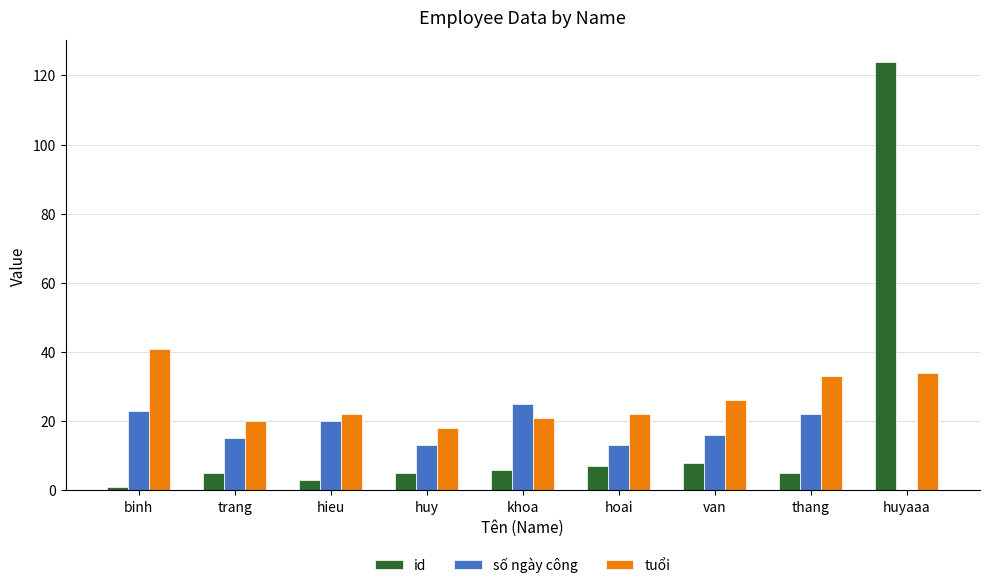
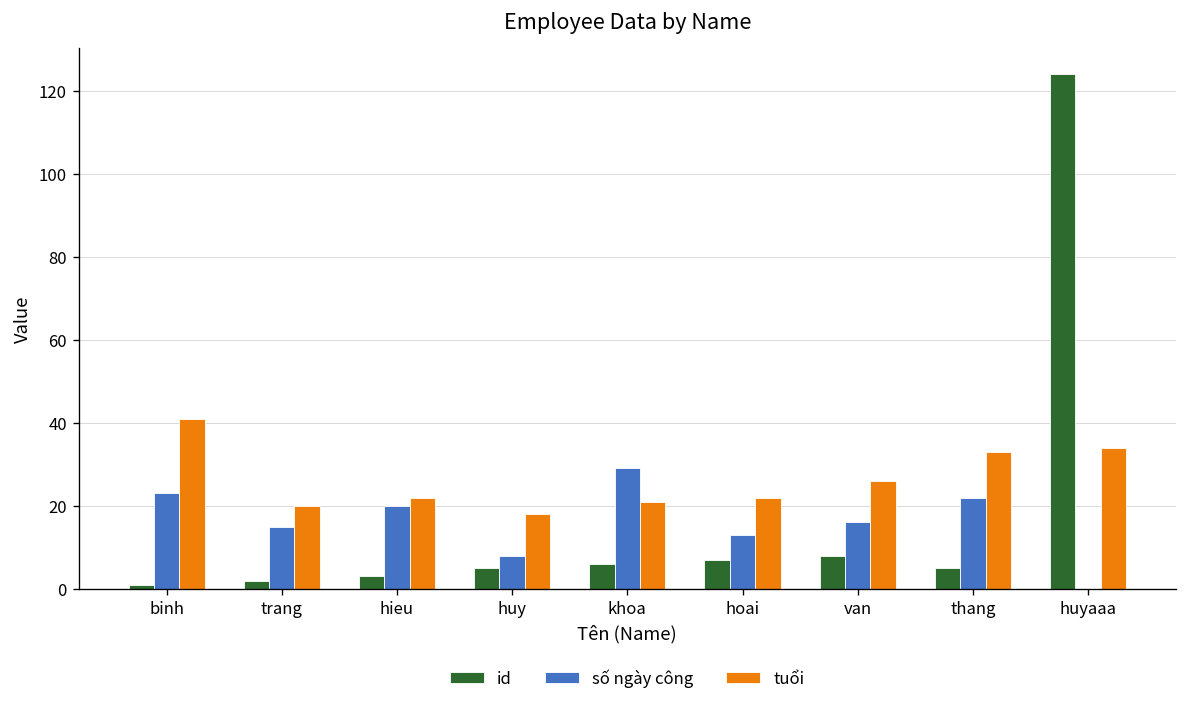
id, trang: 5 -> 2
số ngày công, huy: 13 -> 8
số ngày công, khoa: 25 -> 29
